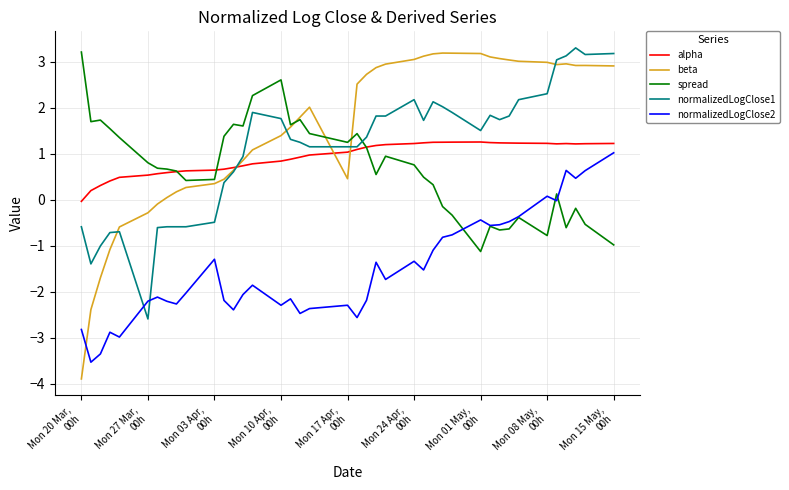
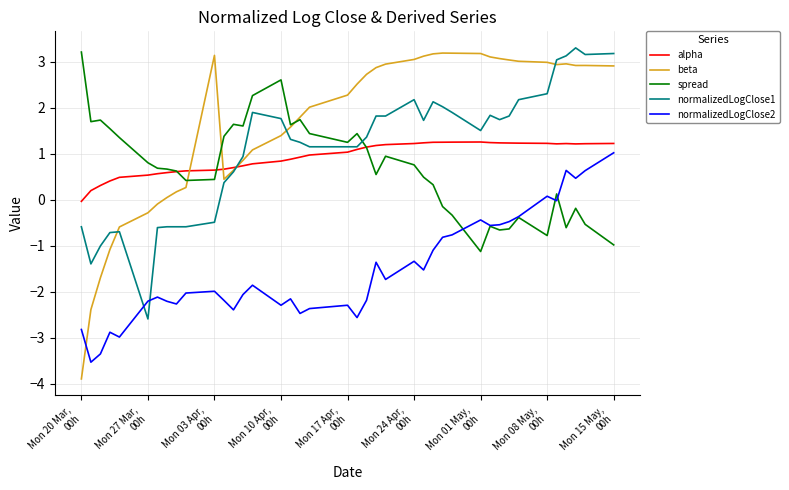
beta, Mon 03 Apr, 00h: 0.4 -> 3.1
normalizedLogClose2, Mon 03 Apr, 00h: -1.3 -> -2.0
beta, Mon 17 Apr, 00h: 0.5 -> 2.3
